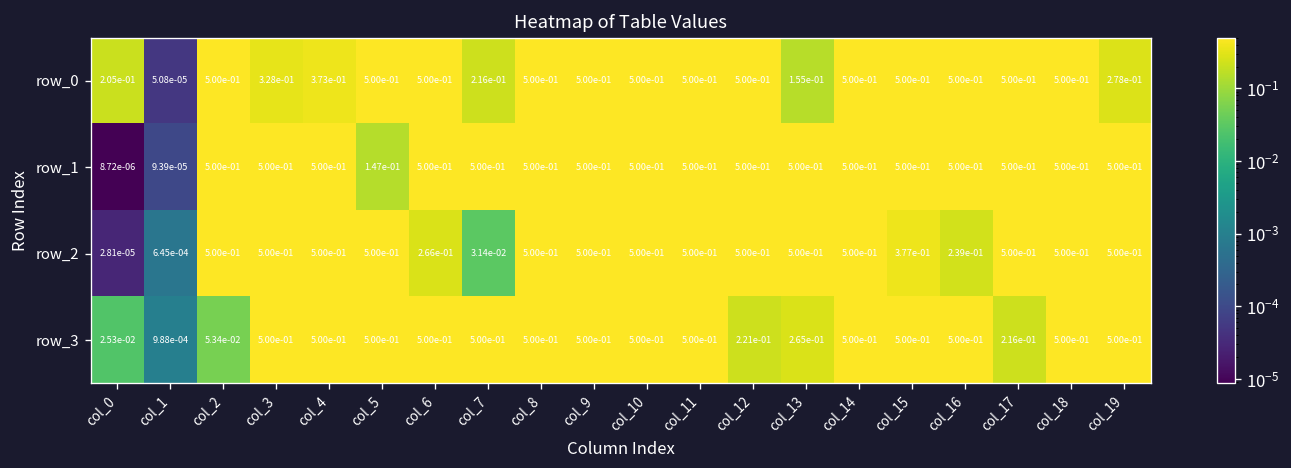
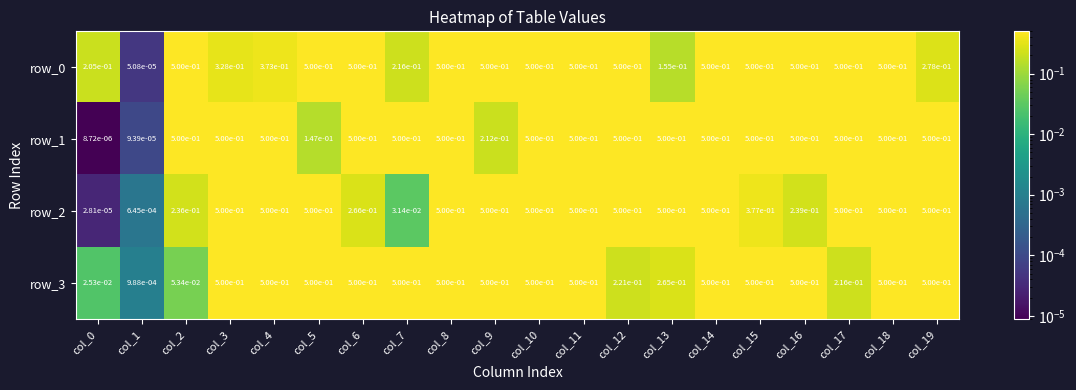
row_1, col_9: 5.00e-01 -> 2.12e-01
row_2, col_2: 5.00e-01 -> 2.36e-01
